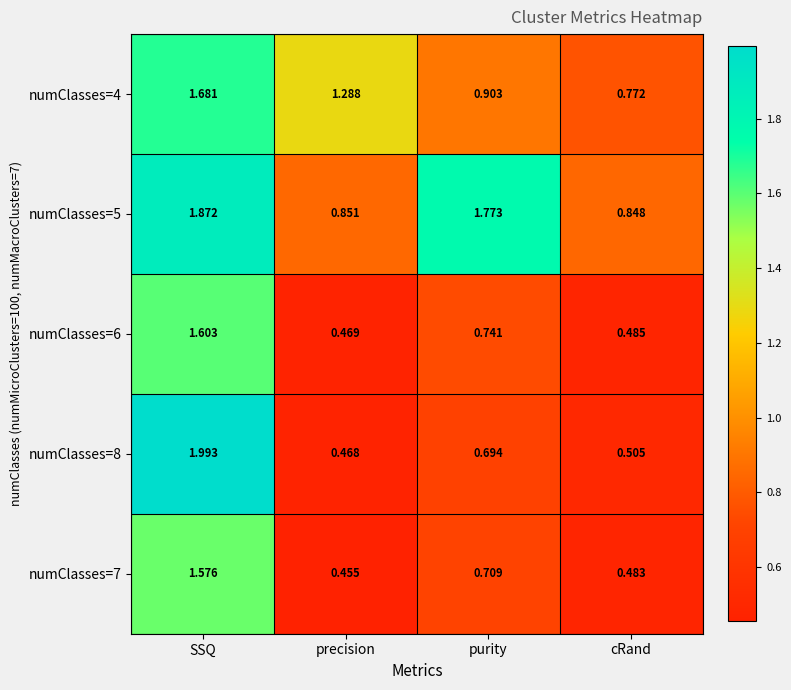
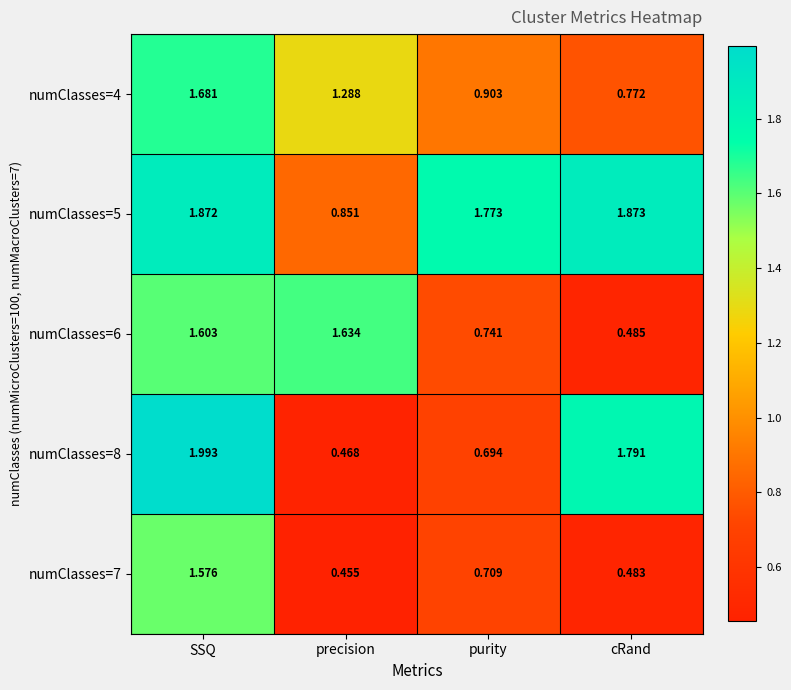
numClasses=5, cRand: 0.848 -> 1.873
numClasses=6, precision: 0.469 -> 1.634
numClasses=8, cRand: 0.505 -> 1.791
